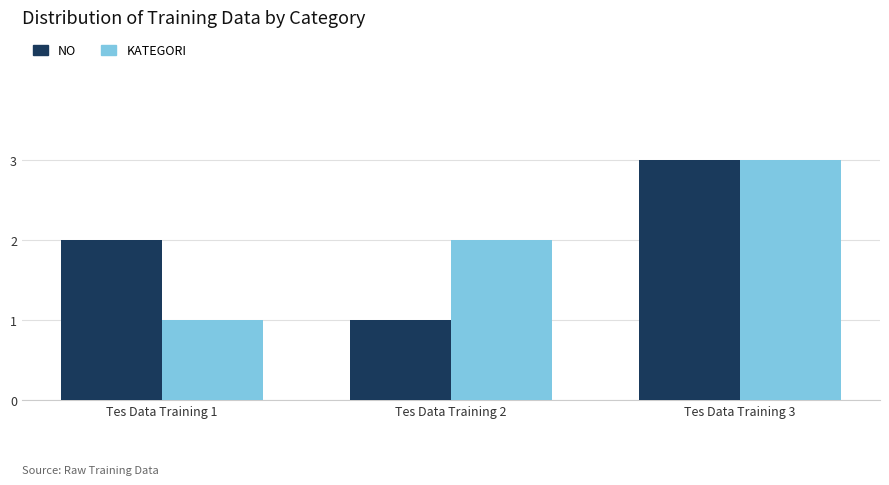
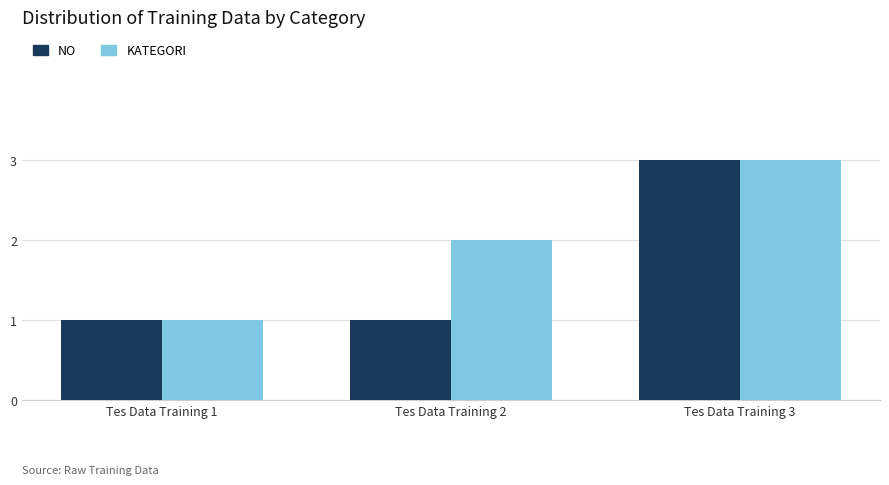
NO, Tes Data Training 1: 2 -> 1
